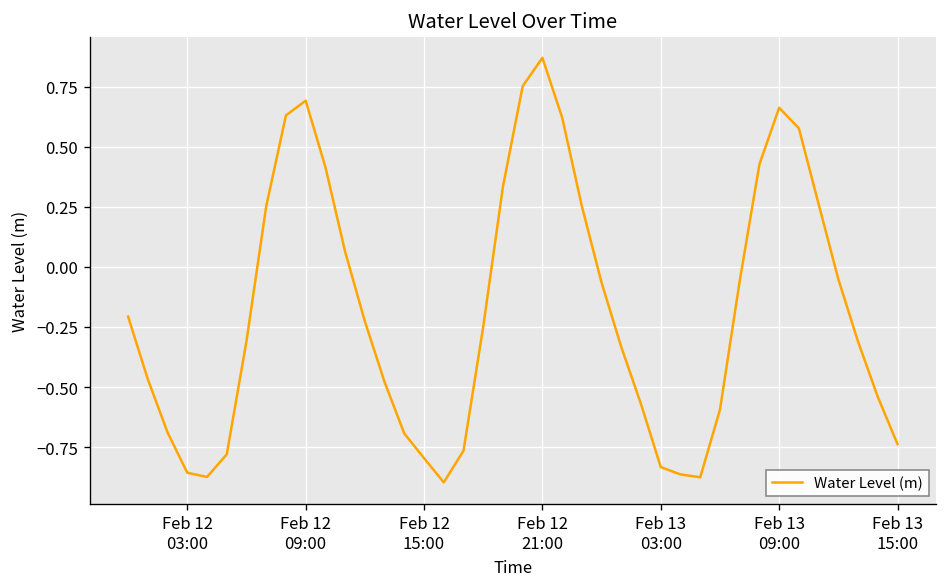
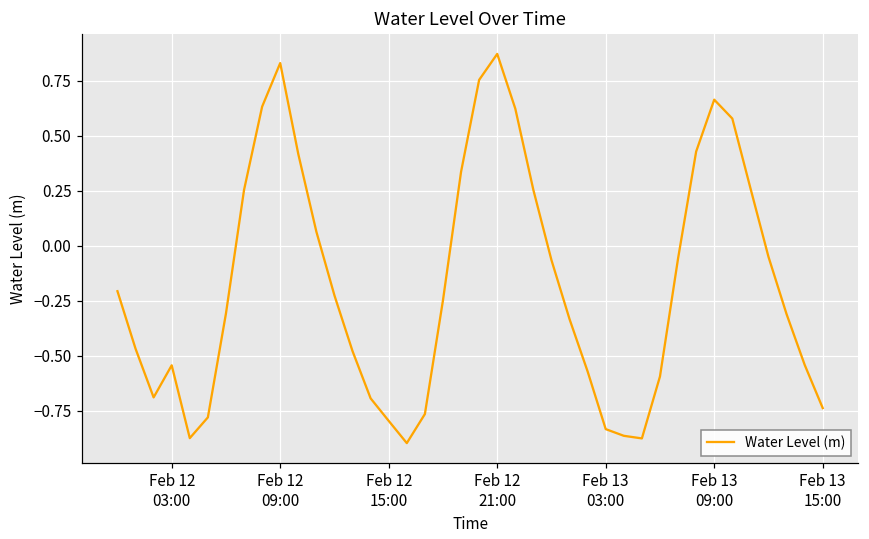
Feb 12 03:00: -0.86 -> -0.54
Feb 12 09:00: 0.69 -> 0.83
